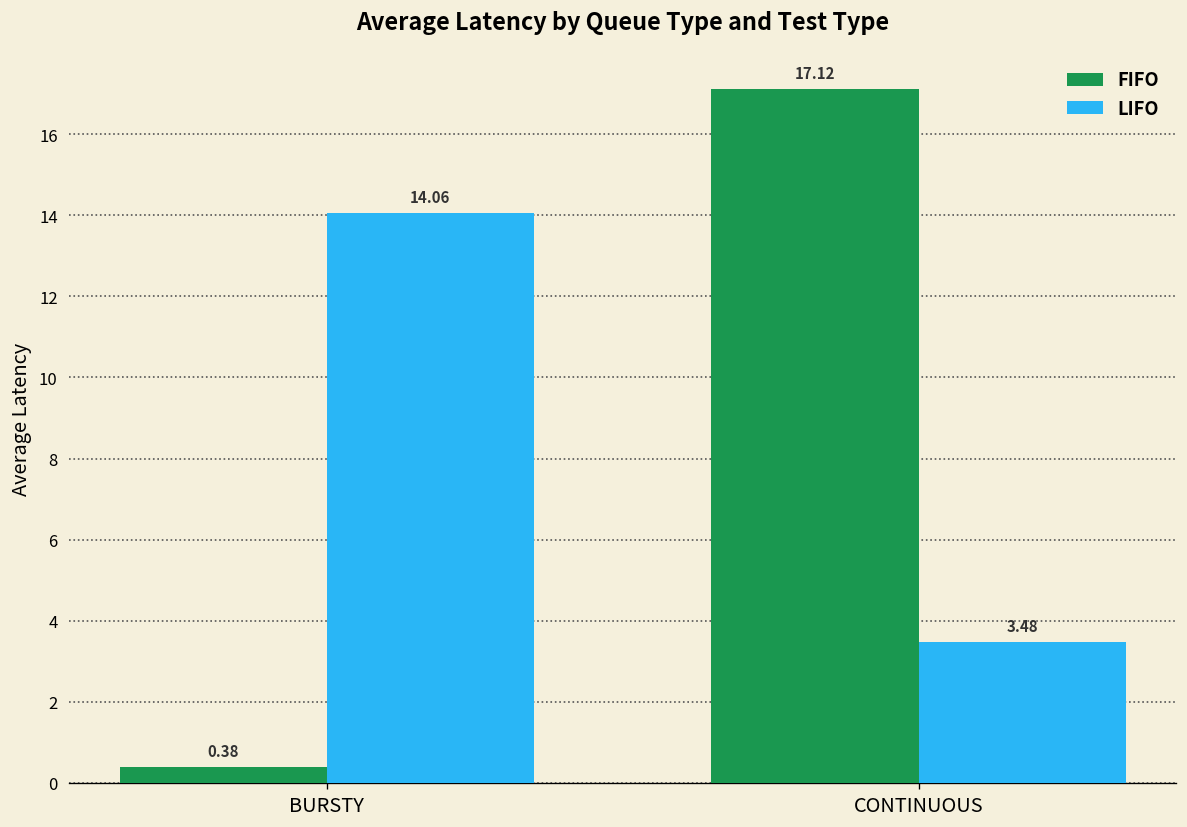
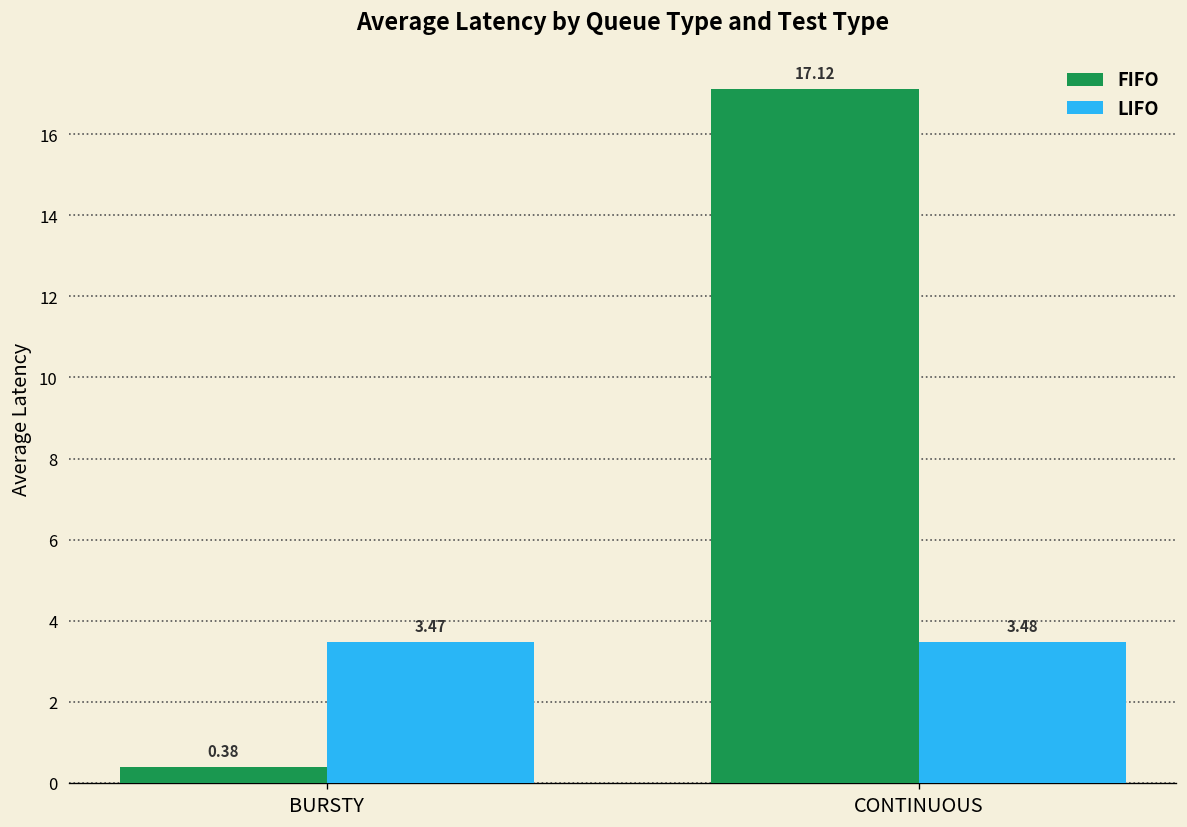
LIFO, BURSTY: 14.06 -> 3.47
